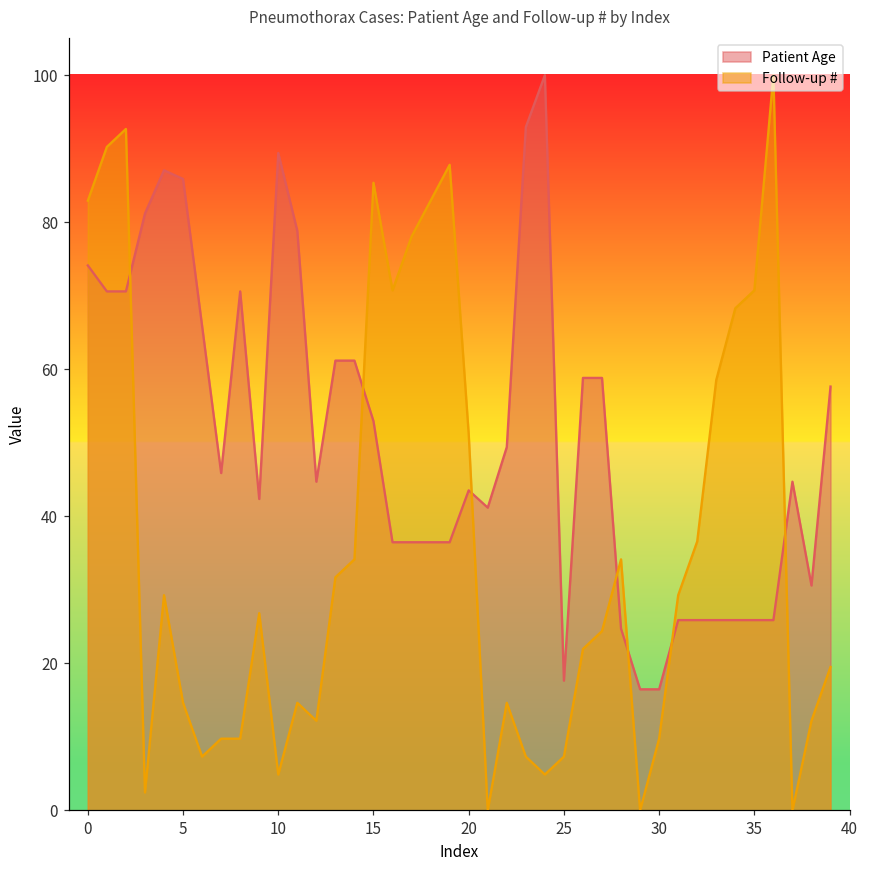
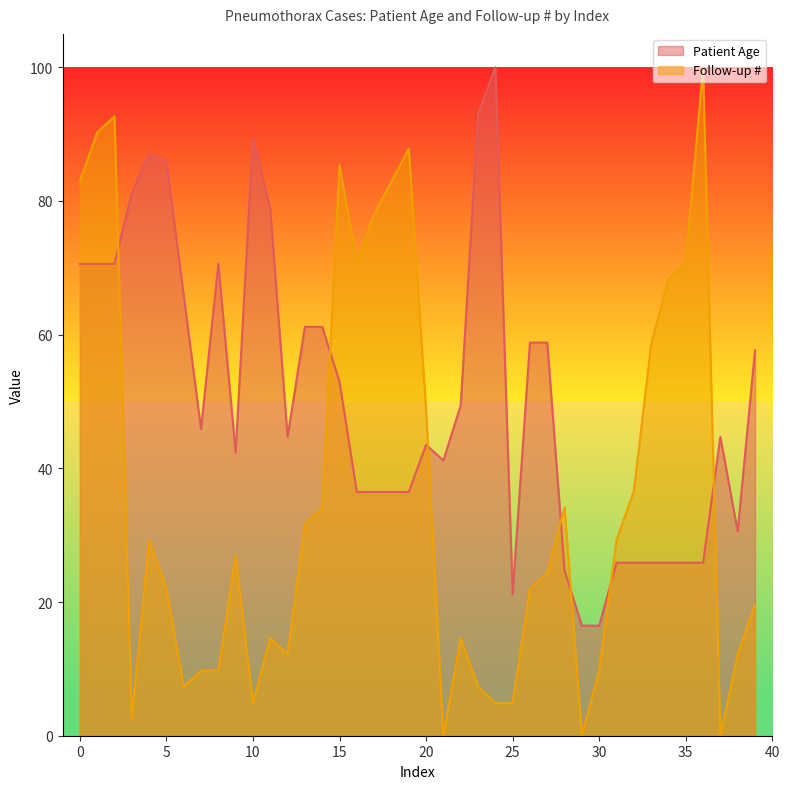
Patient Age, 0: 74 -> 71
Follow-up #, 5: 15 -> 22
Follow-up #, 20: 51 -> 49
Patient Age, 25: 18 -> 21
Follow-up #, 25: 7 -> 5
